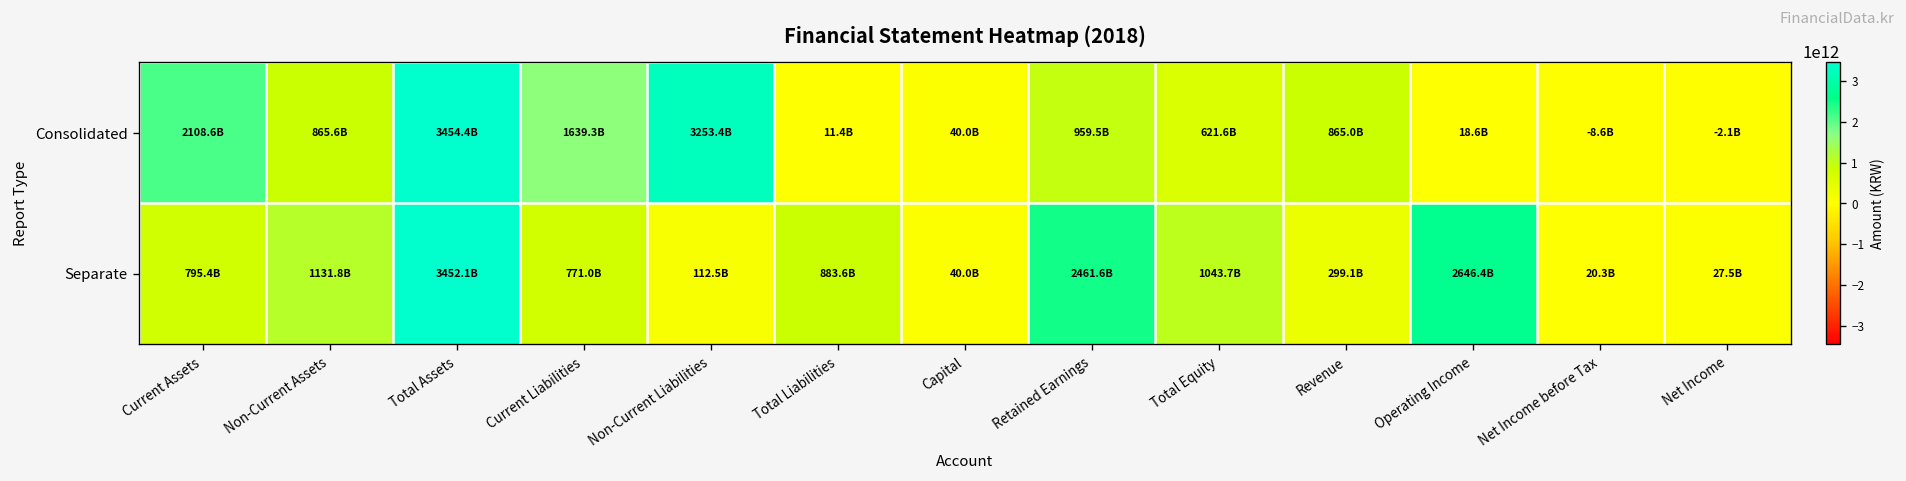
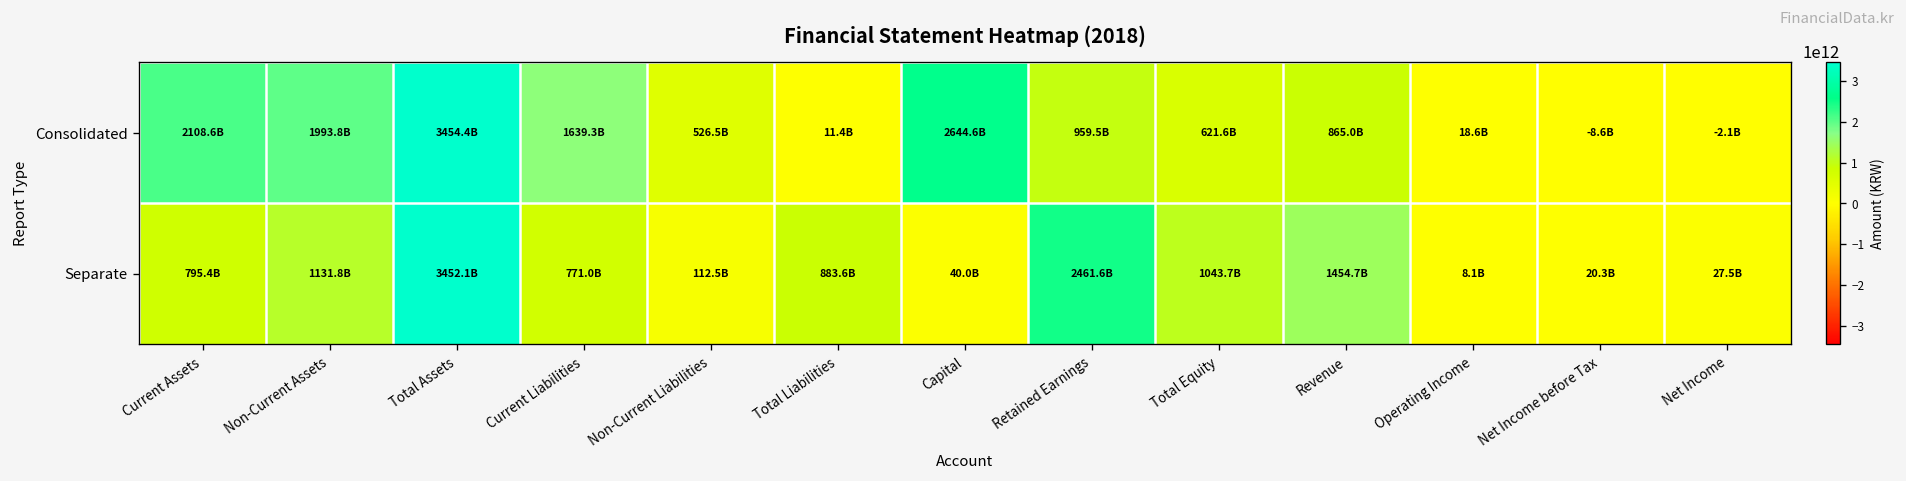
Consolidated, Non-Current Assets: 865.6B -> 1993.8B
Consolidated, Non-Current Liabilities: 3253.4B -> 526.5B
Consolidated, Capital: 40.0B -> 2644.6B
Separate, Revenue: 299.1B -> 1454.7B
Separate, Operating Income: 2646.4B -> 8.1B
